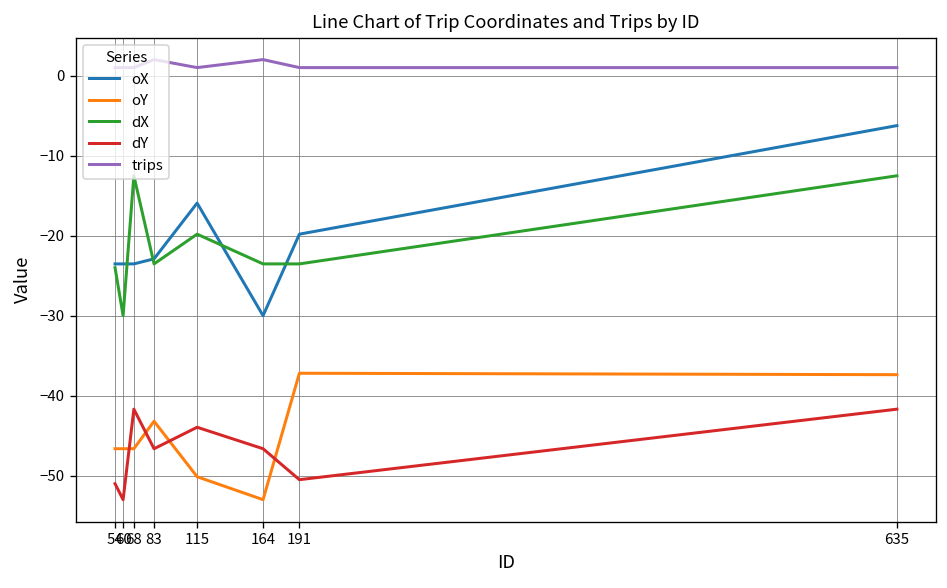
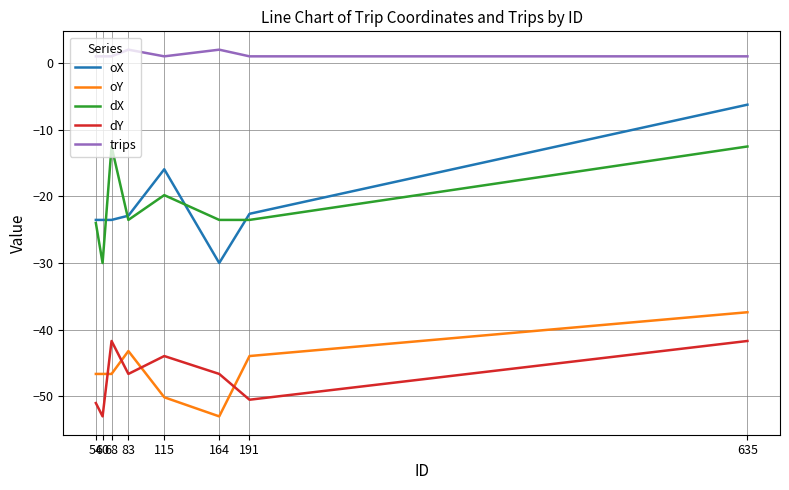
oX, 191: -20 -> -23
oY, 191: -37 -> -44
